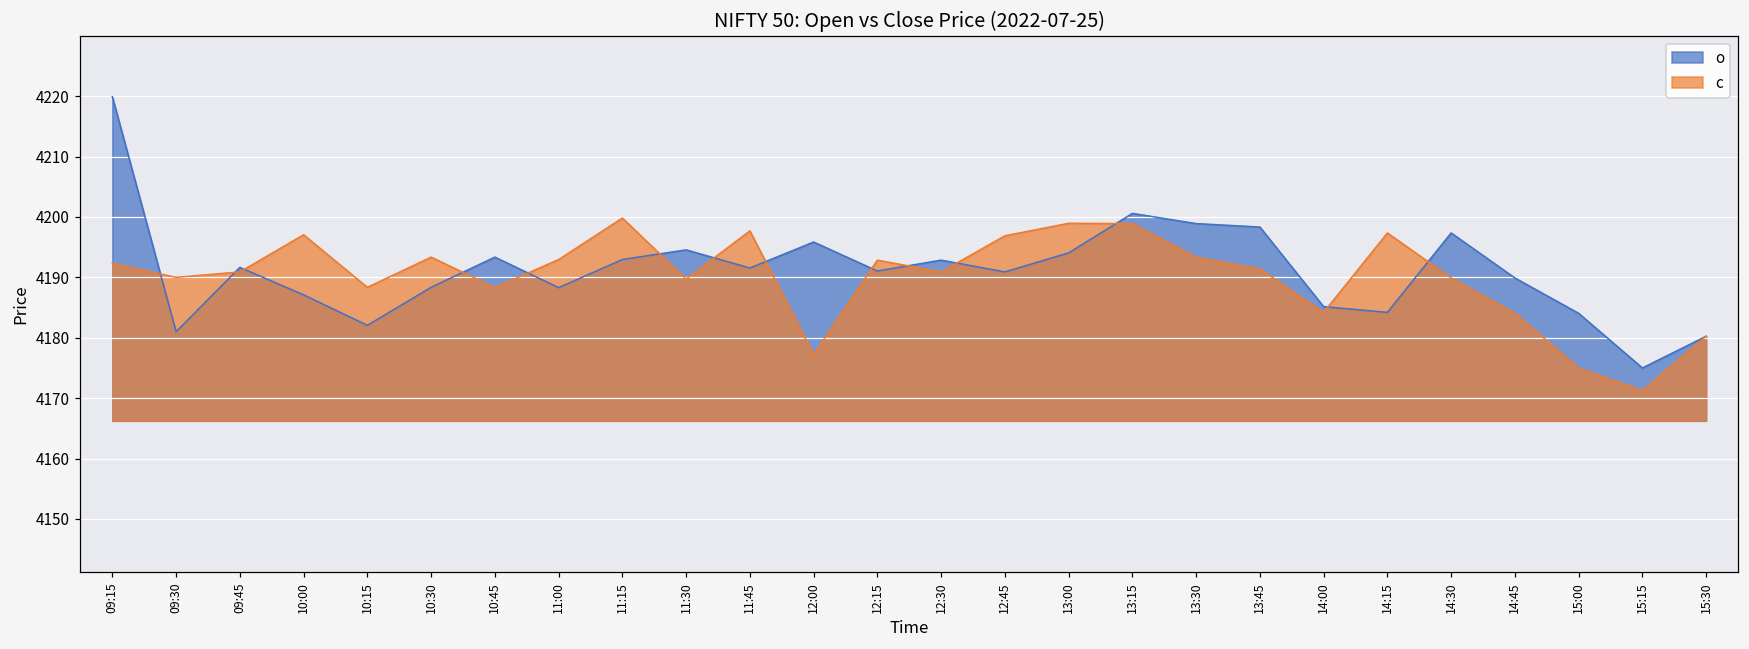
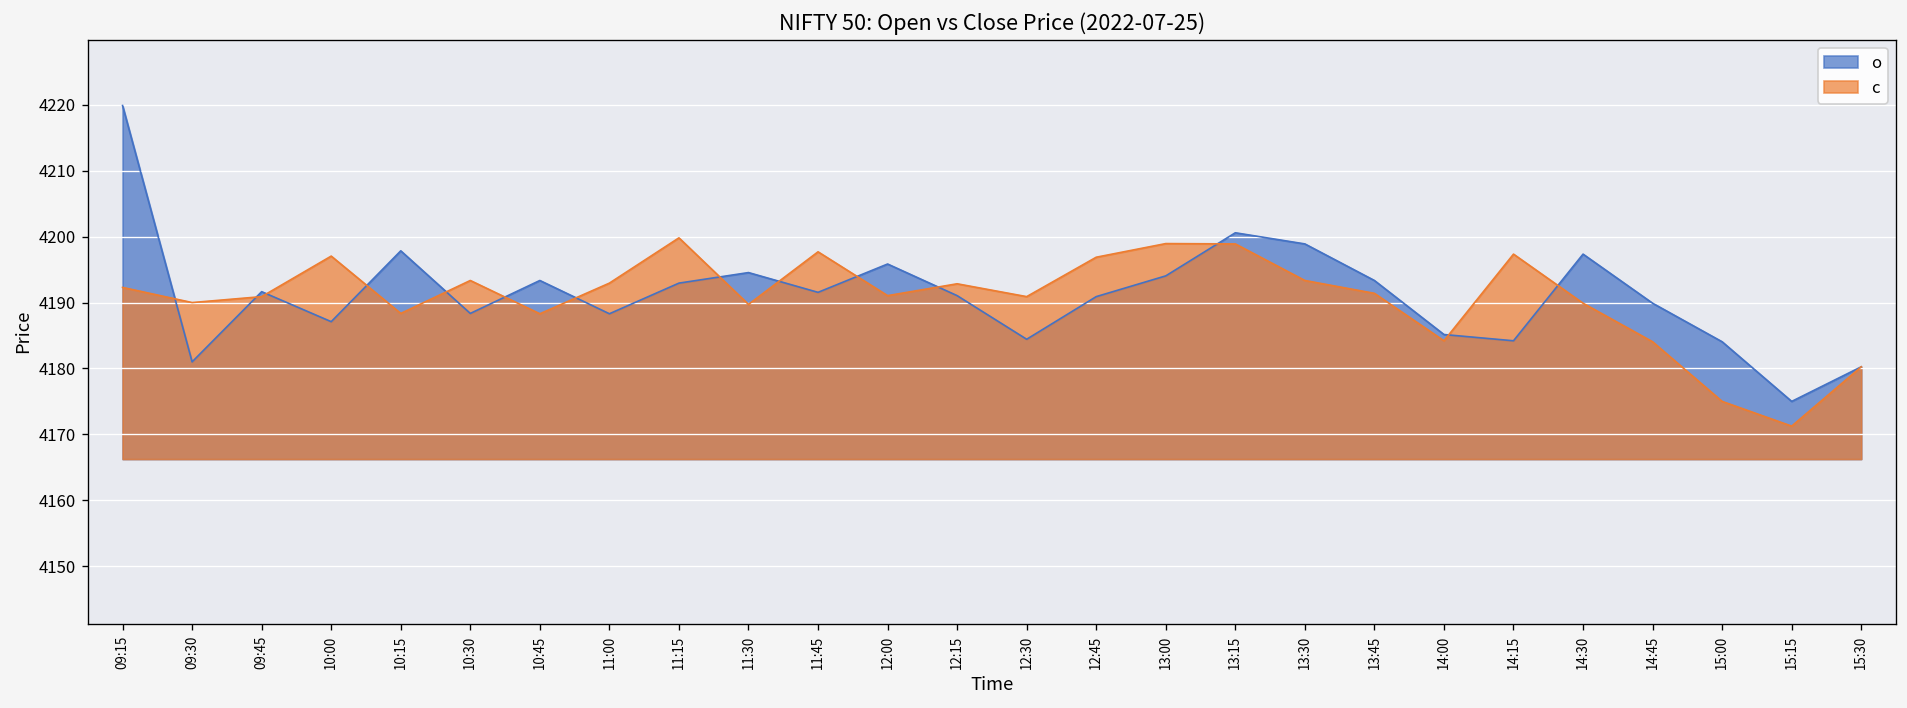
o, 10:15: 4182 -> 4198
c, 12:00: 4177 -> 4191
o, 12:30: 4193 -> 4184
o, 13:45: 4198 -> 4193
